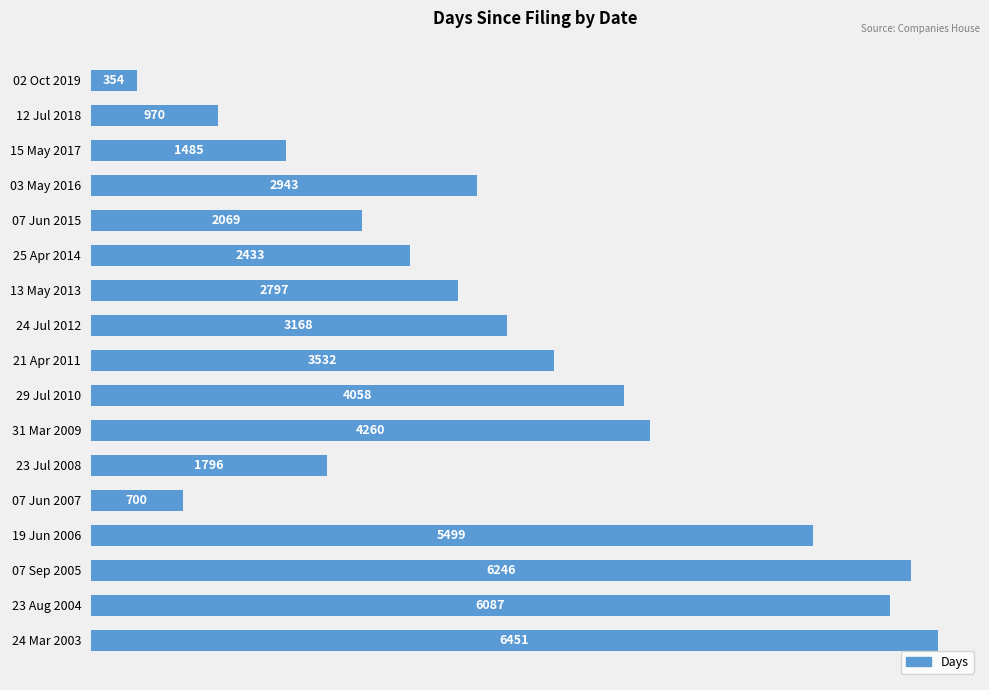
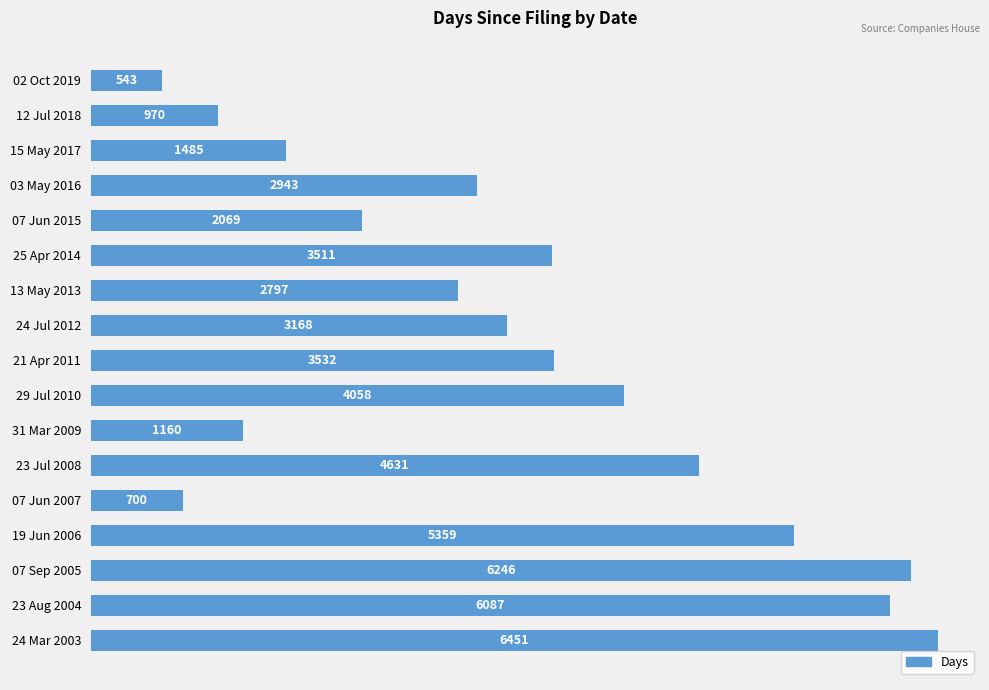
02 Oct 2019: 354 -> 543
25 Apr 2014: 2433 -> 3511
31 Mar 2009: 4260 -> 1160
23 Jul 2008: 1796 -> 4631
19 Jun 2006: 5499 -> 5359
